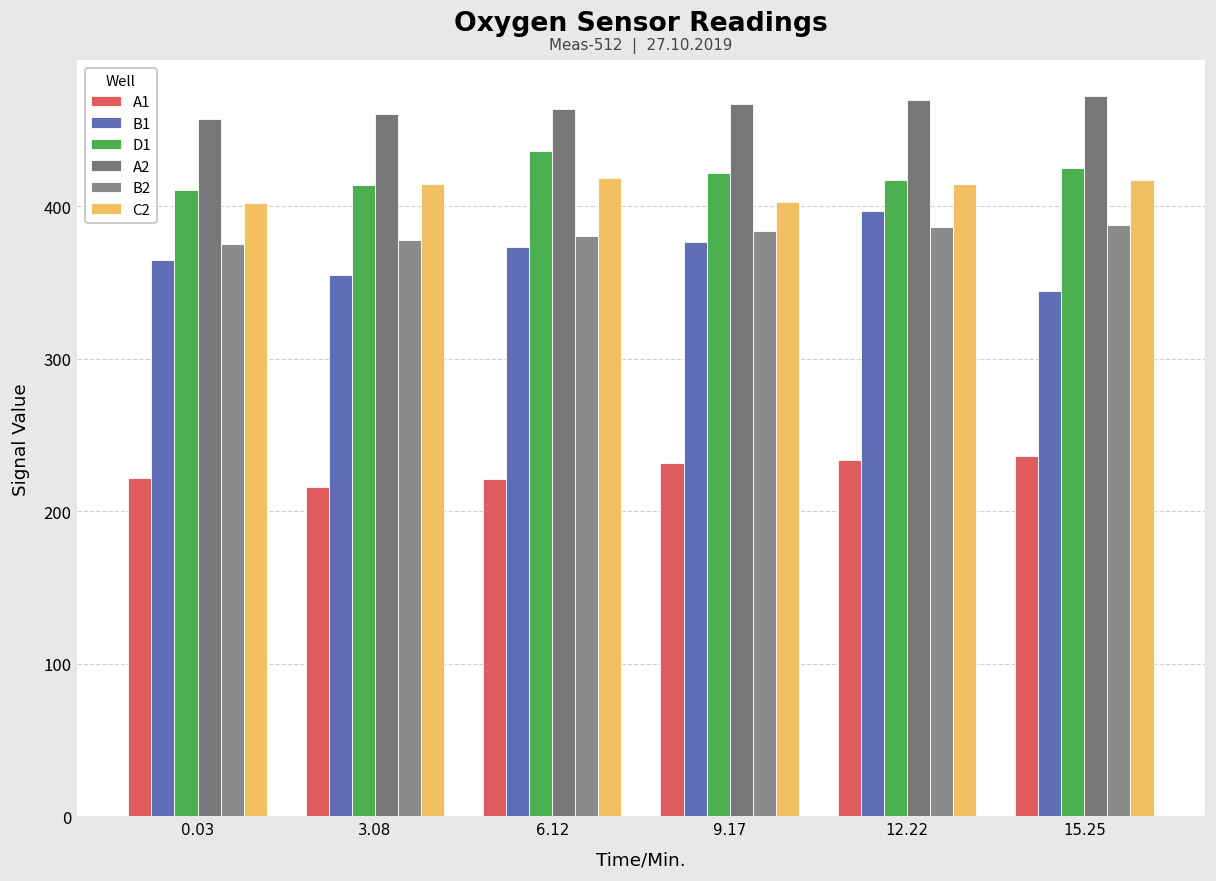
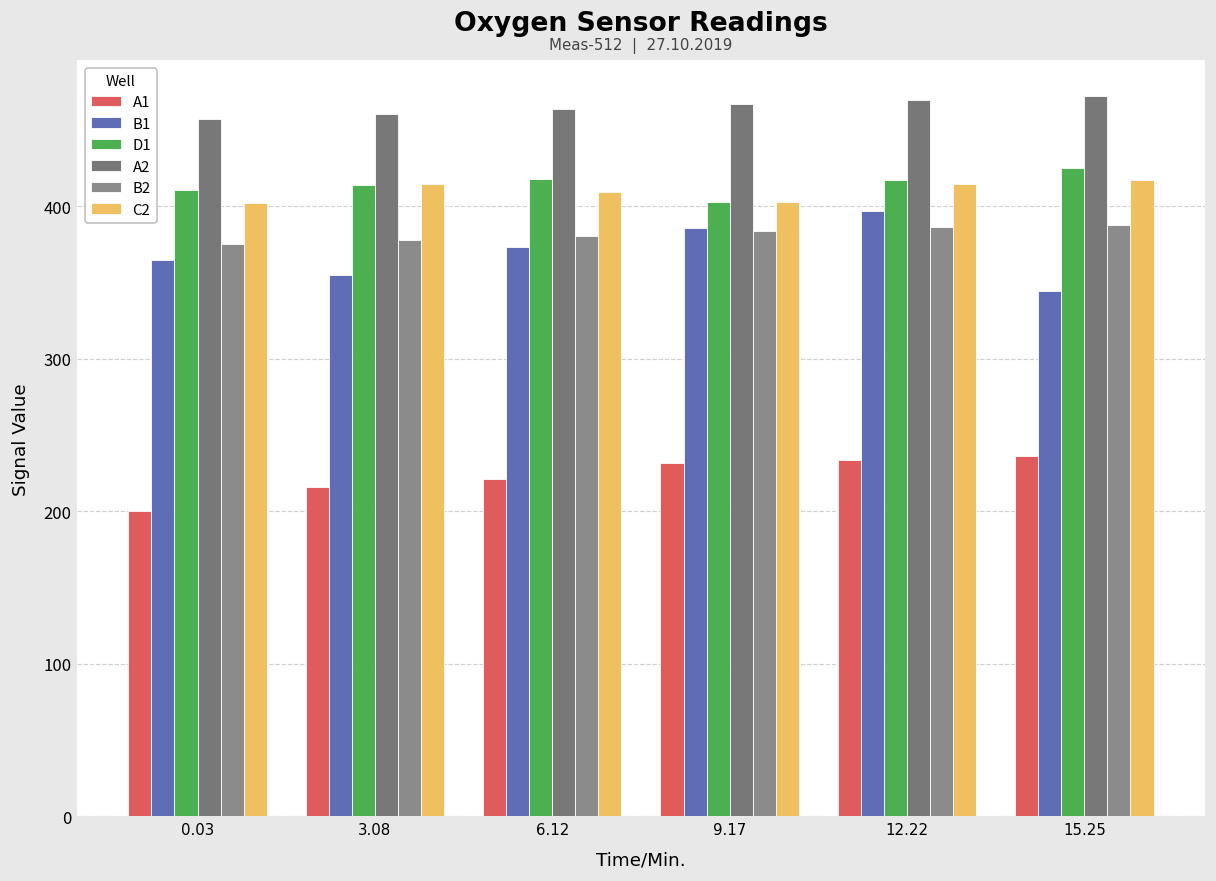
A1, 0.03: 222 -> 200
D1, 6.12: 436 -> 418
C2, 6.12: 419 -> 409
B1, 9.17: 377 -> 386
D1, 9.17: 422 -> 403
